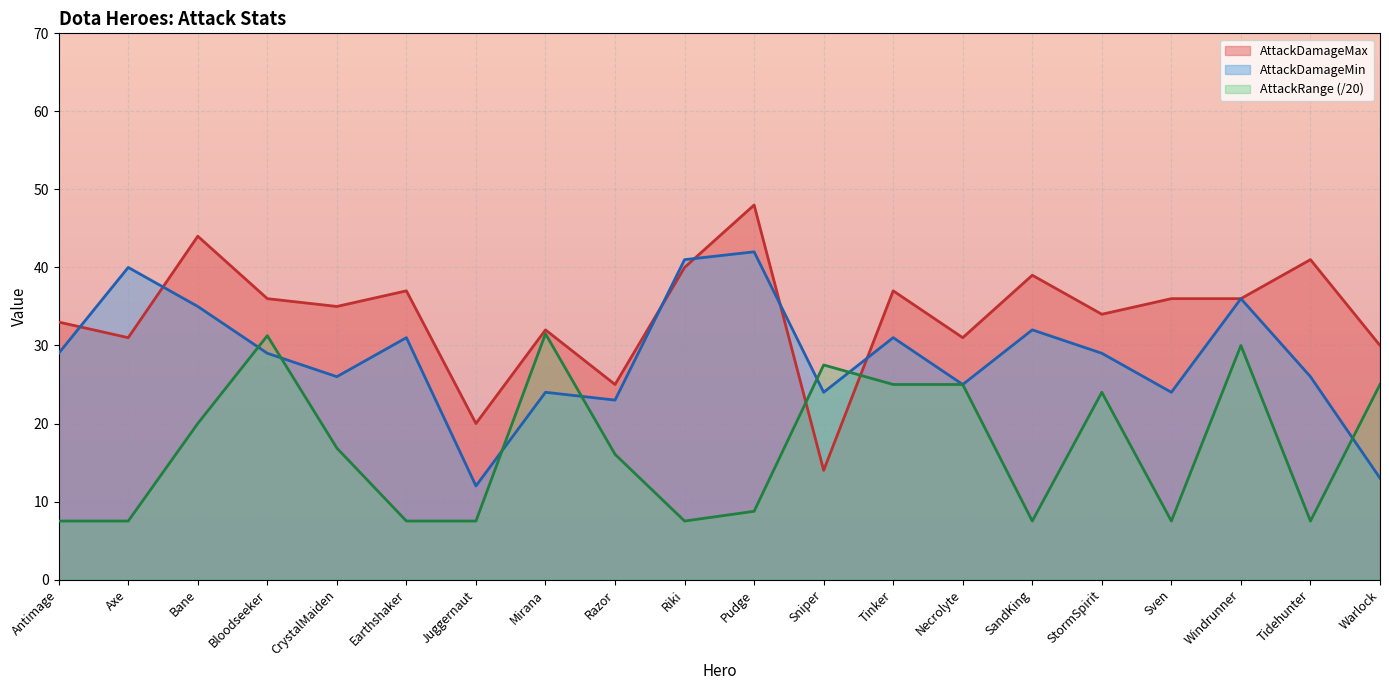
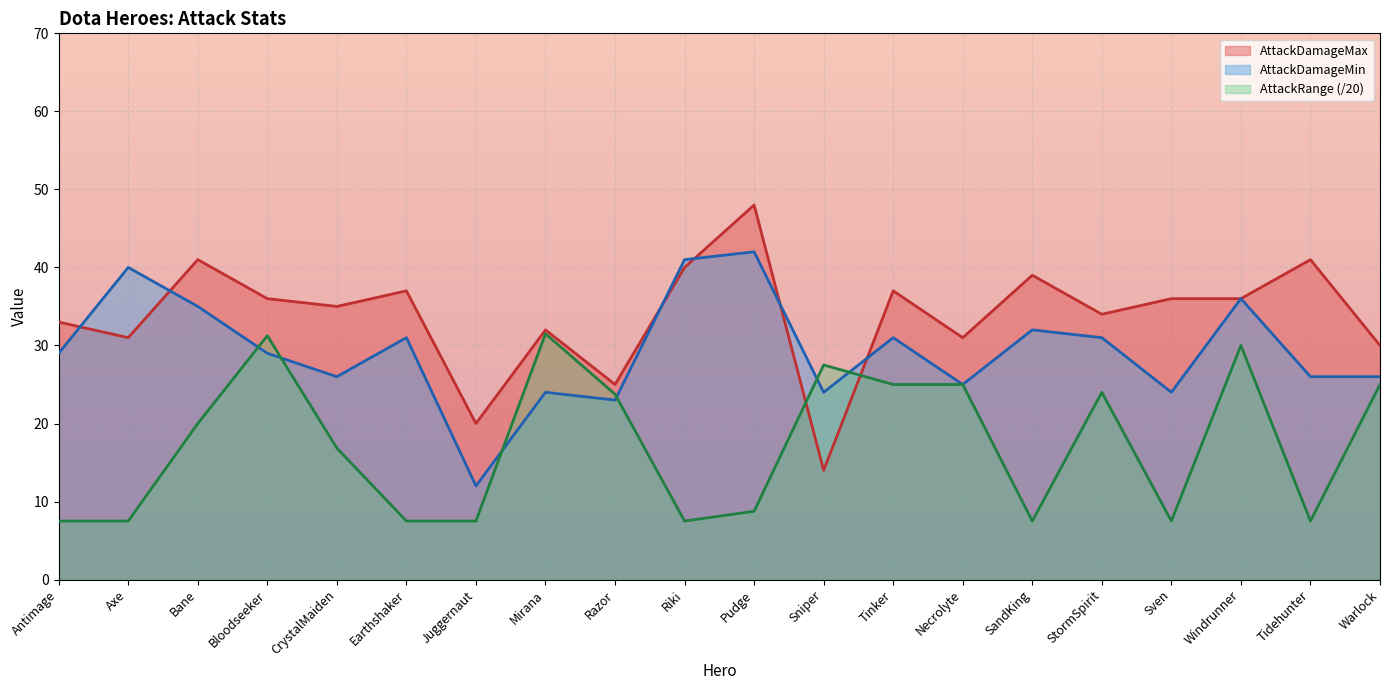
AttackDamageMax, Bane: 44 -> 41
AttackRange (/20), Razor: 16 -> 24
AttackDamageMin, StormSpirit: 29 -> 31
AttackDamageMin, Warlock: 13 -> 26
